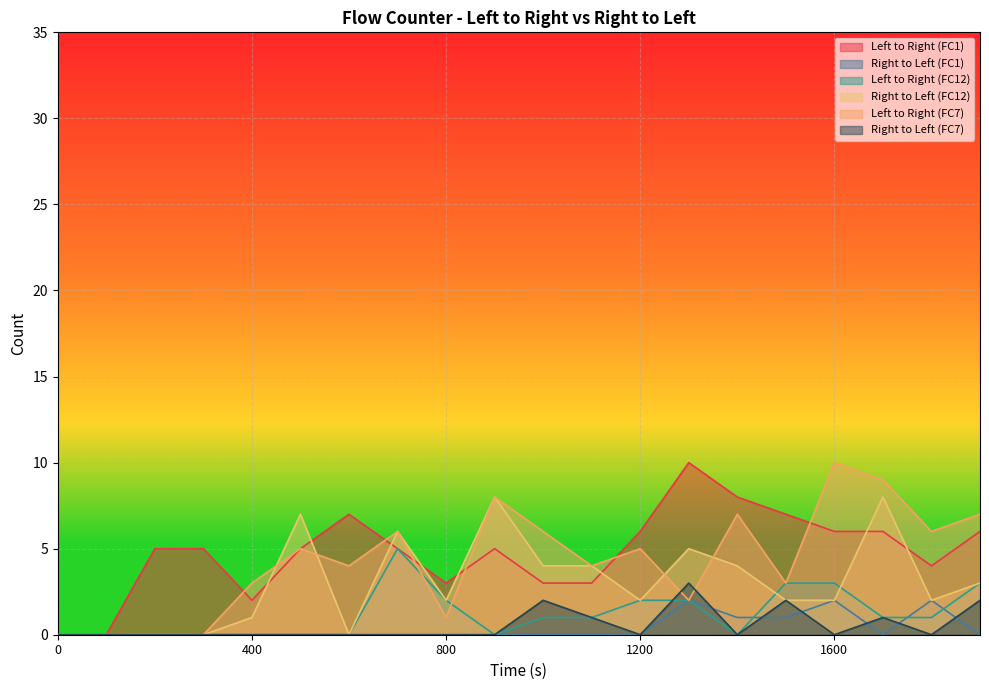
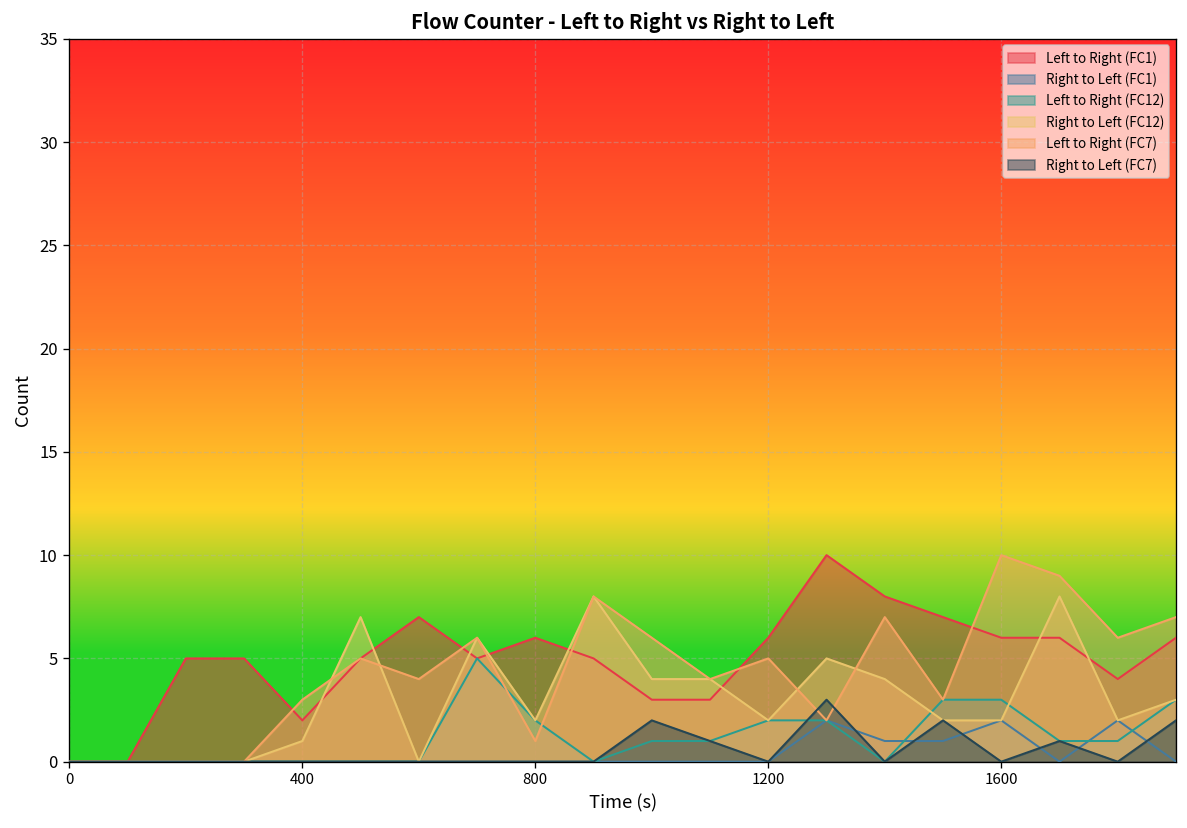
Left to Right (FC1), 800: 3 -> 6
